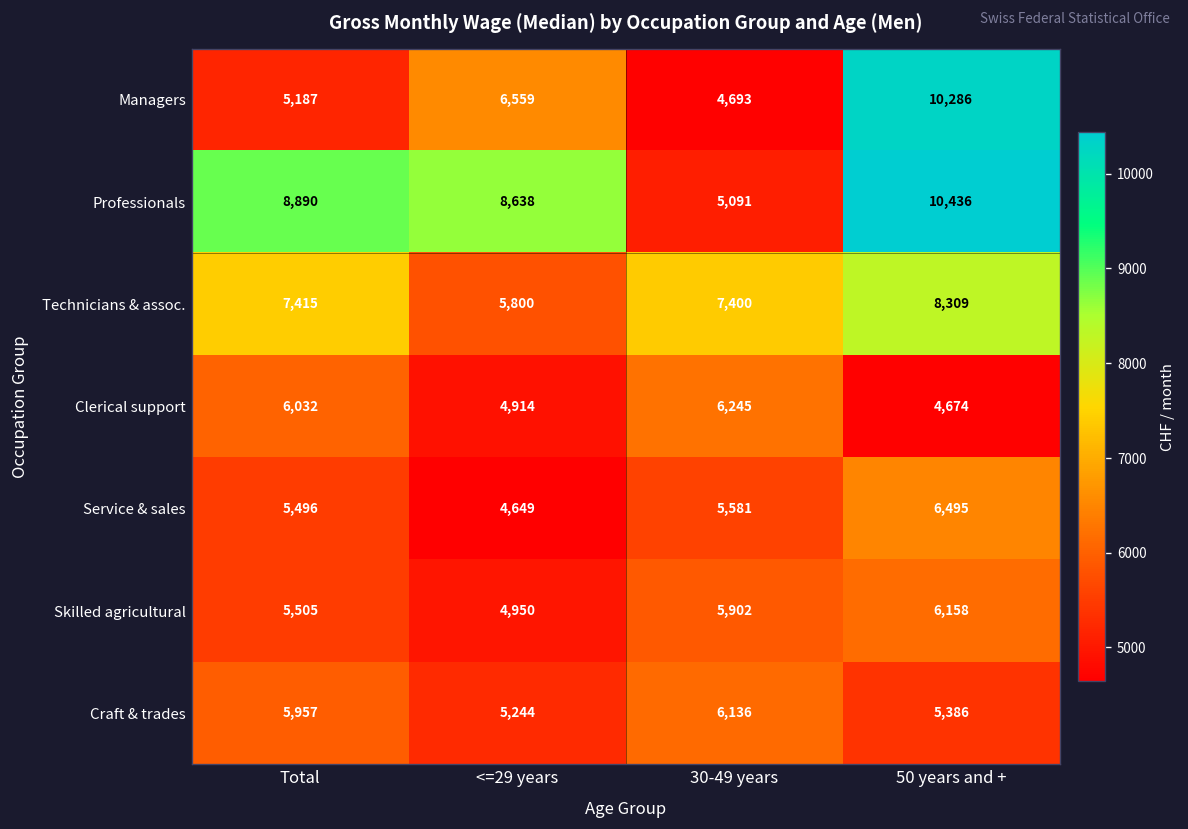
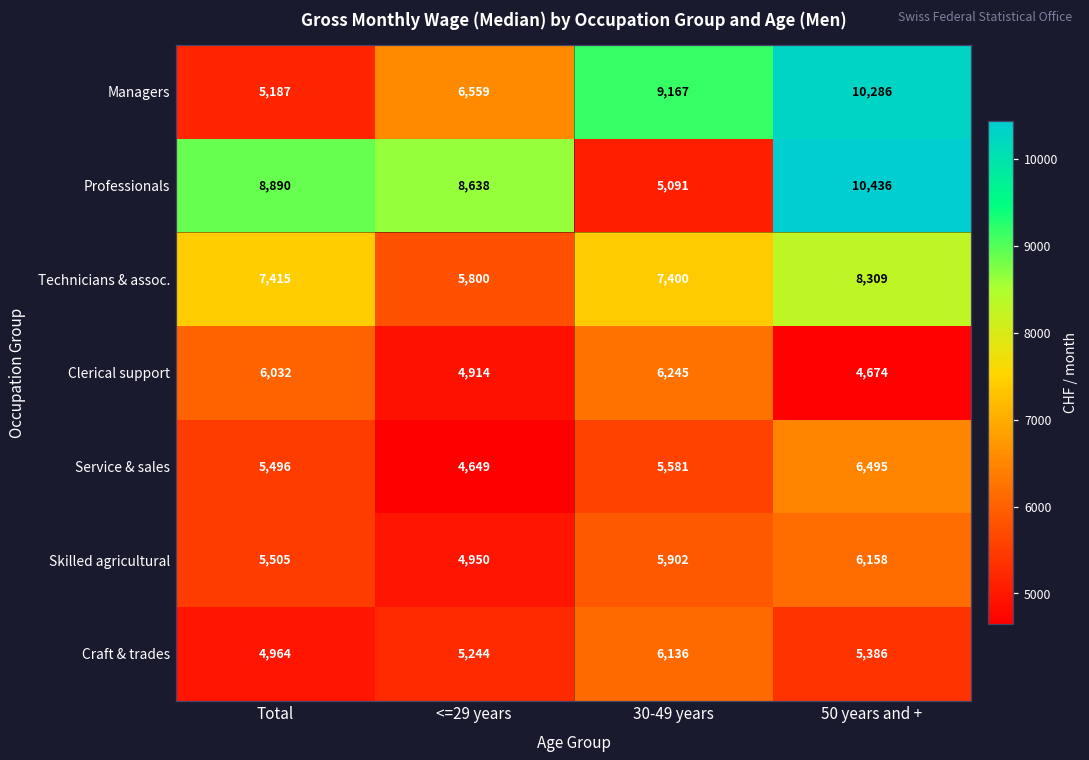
Managers, 30-49 years: 4,693 -> 9,167
Craft & trades, Total: 5,957 -> 4,964
